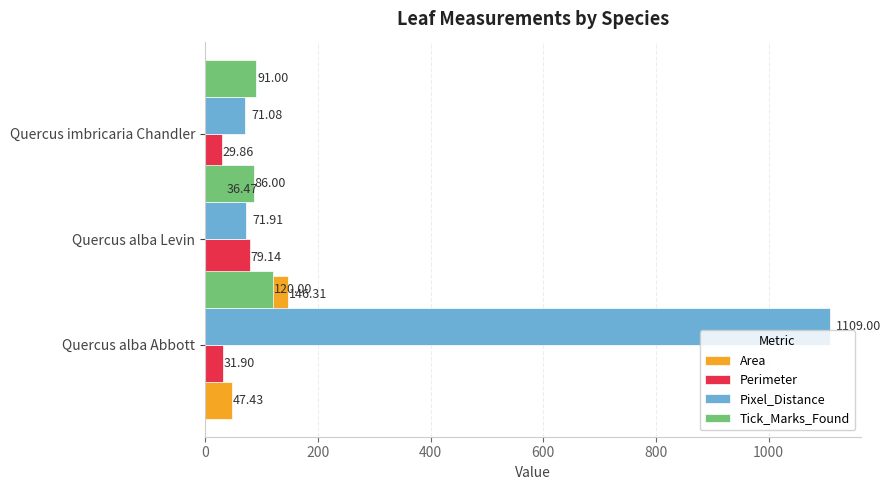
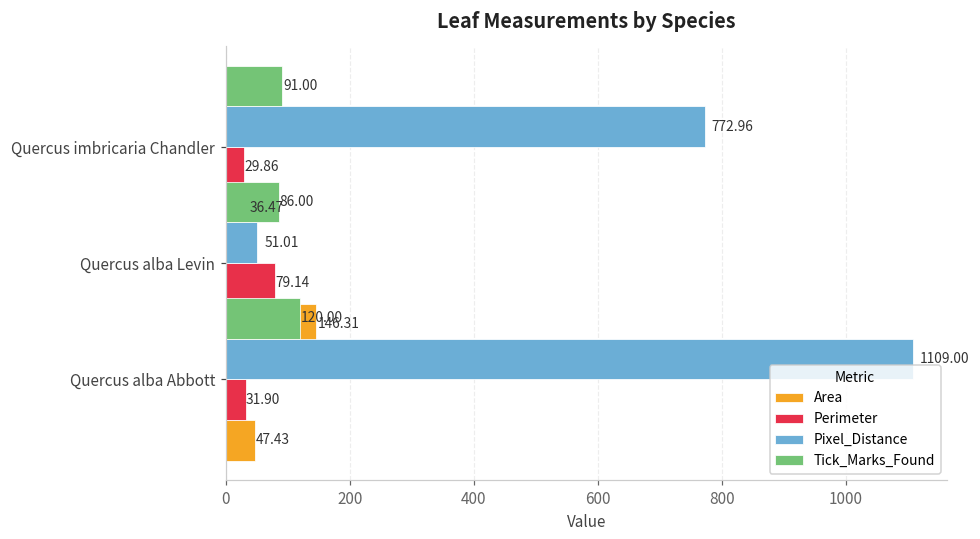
Pixel_Distance, Quercus imbricaria Chandler: 71.08 -> 772.96
Pixel_Distance, Quercus alba Levin: 71.91 -> 51.01
